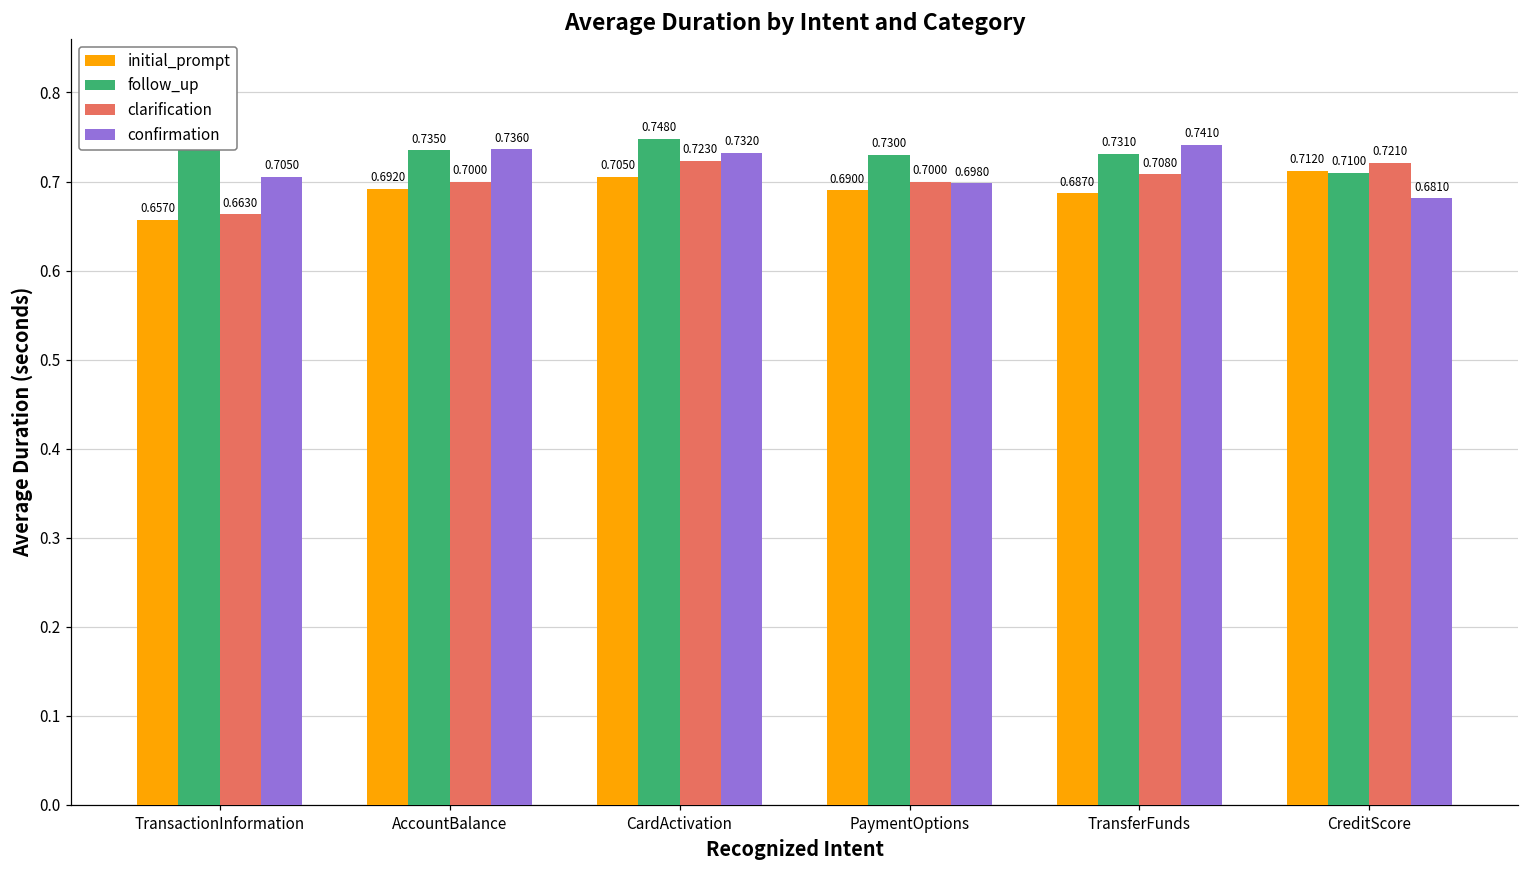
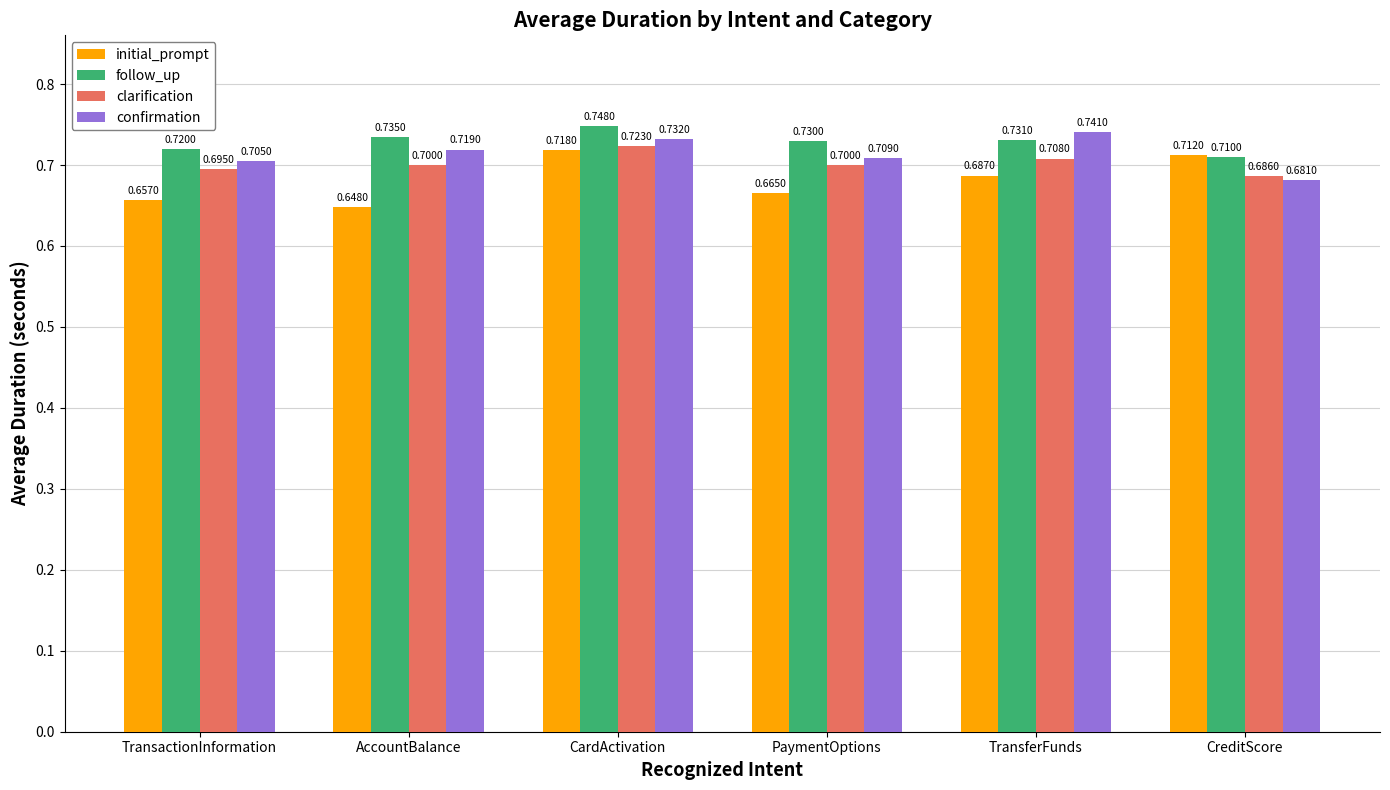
follow_up, TransactionInformation: 0.74 -> 0.72
clarification, TransactionInformation: 0.6630 -> 0.6950
initial_prompt, AccountBalance: 0.6920 -> 0.6480
confirmation, AccountBalance: 0.7360 -> 0.7190
initial_prompt, CardActivation: 0.7050 -> 0.7180
initial_prompt, PaymentOptions: 0.6900 -> 0.6650
confirmation, PaymentOptions: 0.6980 -> 0.7090
clarification, CreditScore: 0.7210 -> 0.6860
